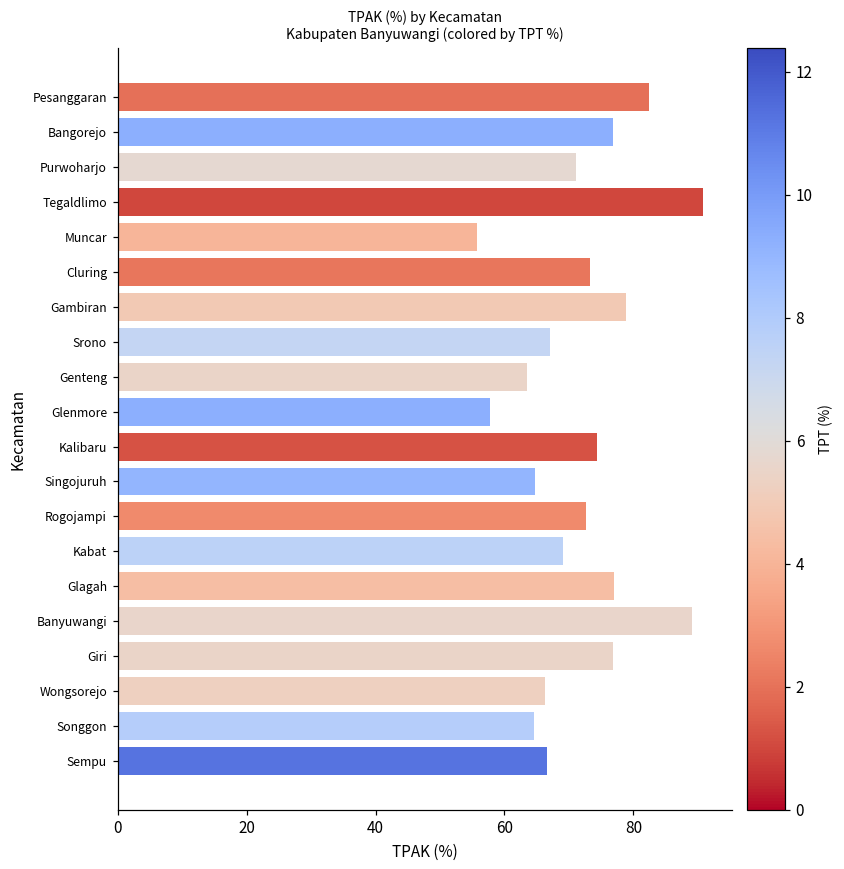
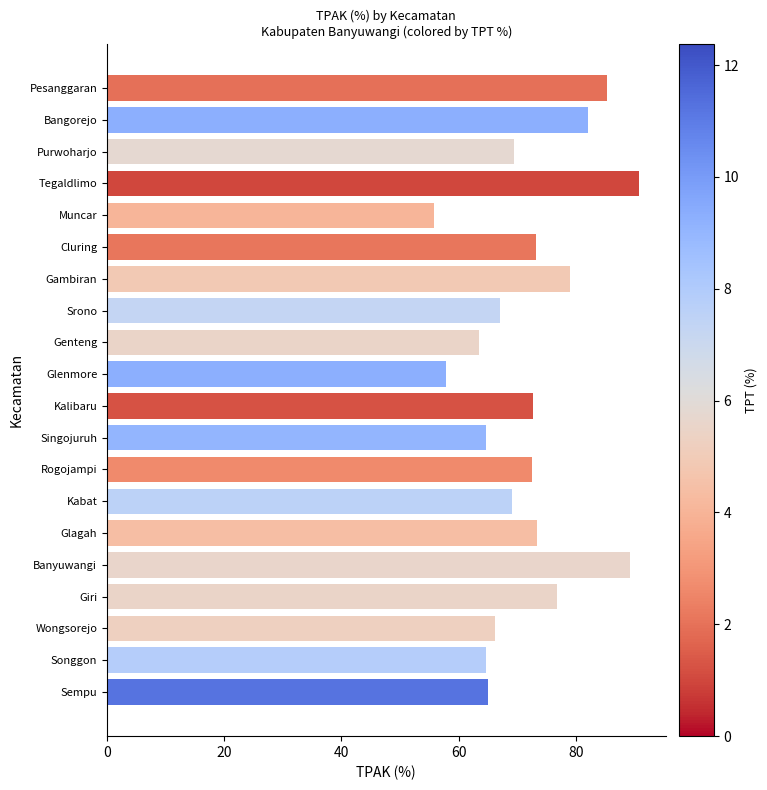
Pesanggaran: 82 -> 85
Bangorejo: 77 -> 82
Purwoharjo: 71 -> 69
Kalibaru: 74 -> 73
Glagah: 77 -> 73
Sempu: 67 -> 65
